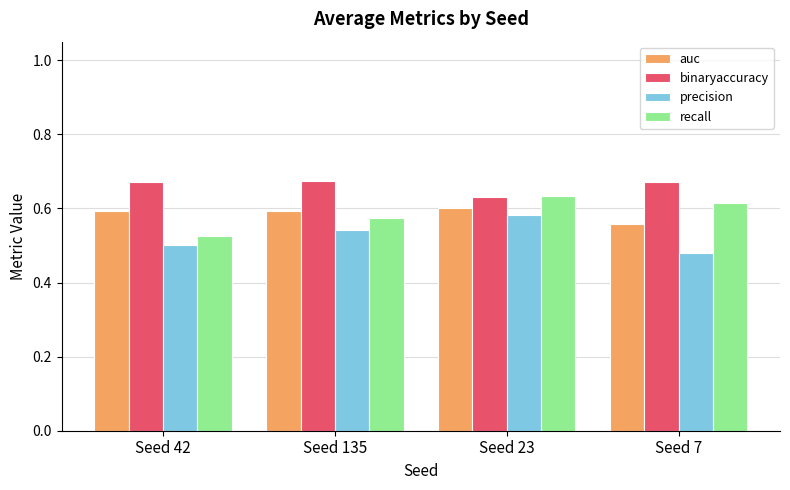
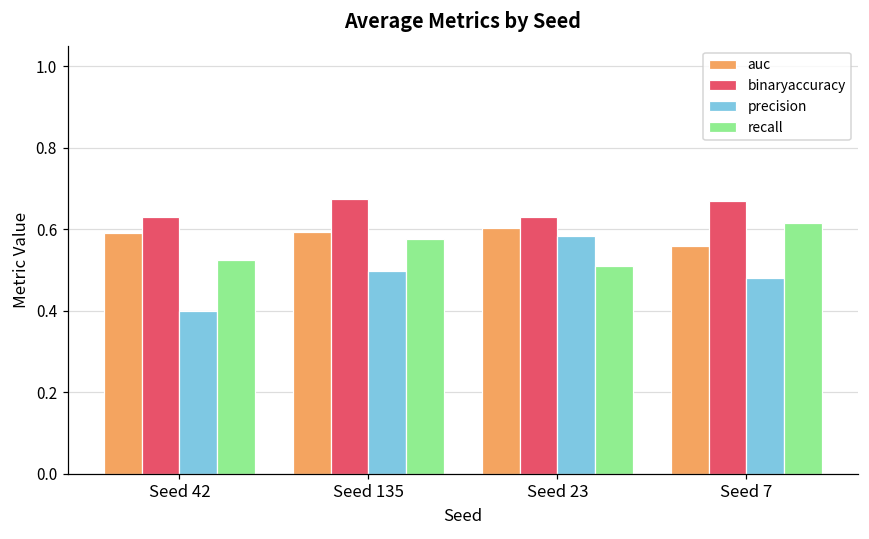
binaryaccuracy, Seed 42: 0.67 -> 0.63
precision, Seed 42: 0.5 -> 0.4
precision, Seed 135: 0.54 -> 0.50
recall, Seed 23: 0.63 -> 0.51
